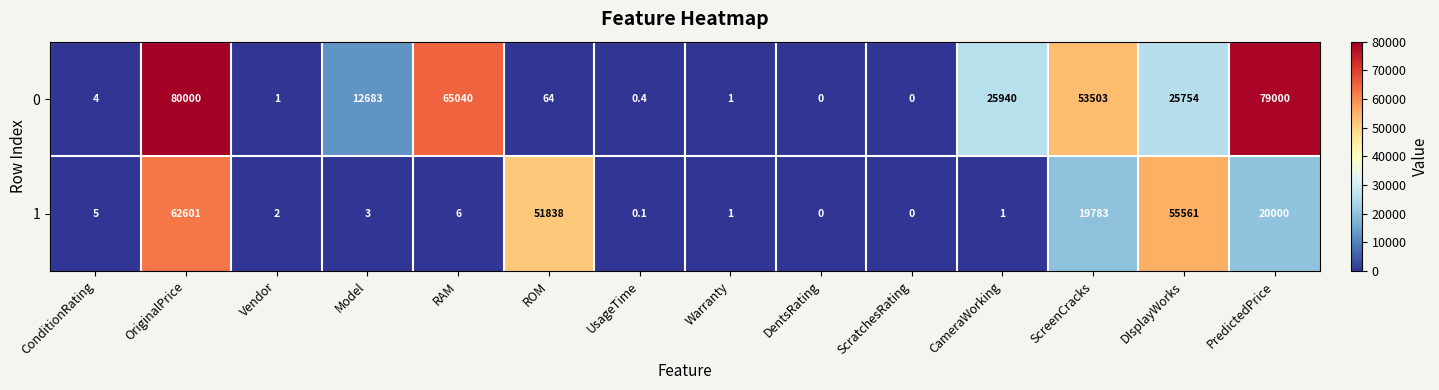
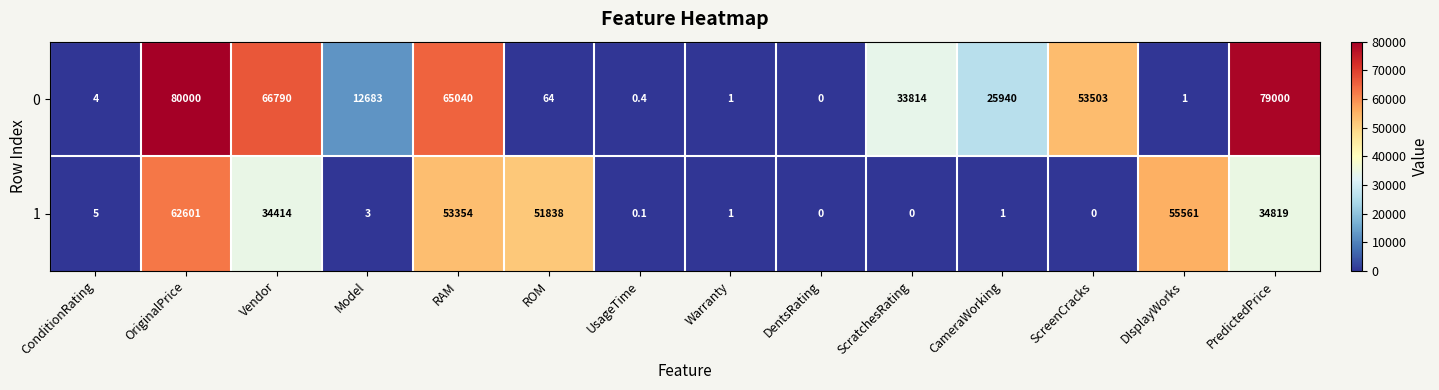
0, Vendor: 1 -> 66790
0, ScratchesRating: 0 -> 33814
0, DIsplayWorks: 25754 -> 1
1, Vendor: 2 -> 34414
1, RAM: 6 -> 53354
1, ScreenCracks: 19783 -> 0
1, PredictedPrice: 20000 -> 34819
